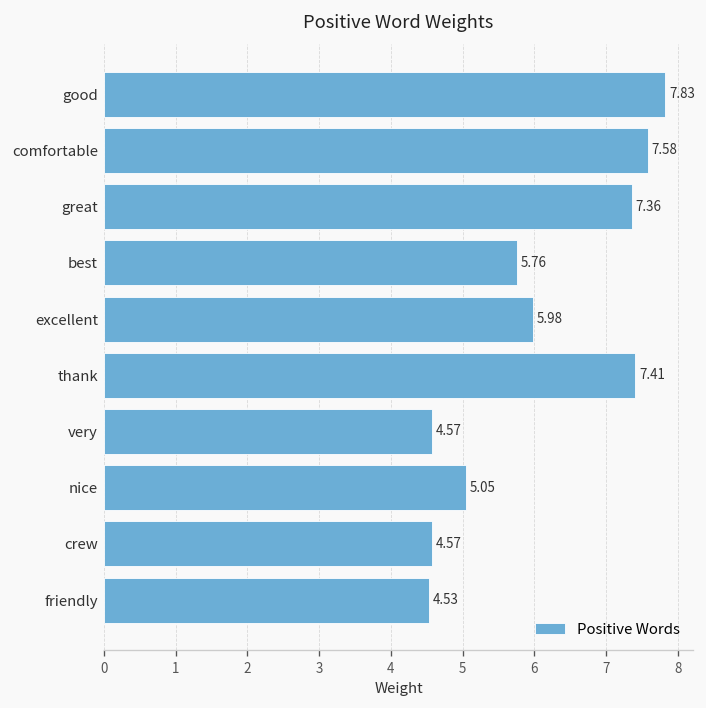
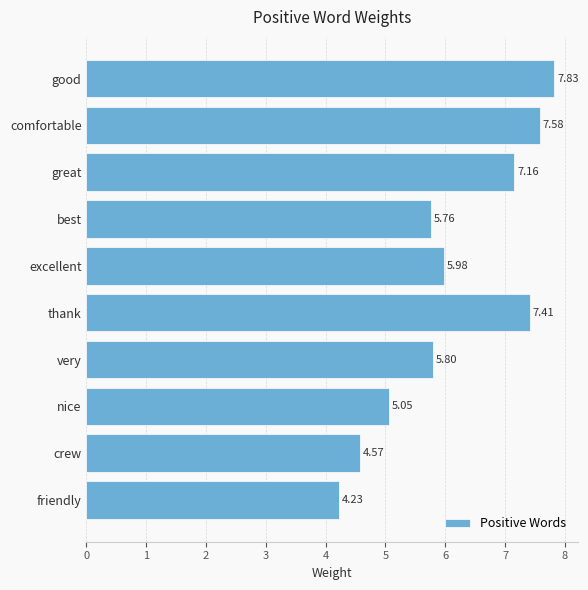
great: 7.36 -> 7.16
very: 4.57 -> 5.80
friendly: 4.53 -> 4.23
